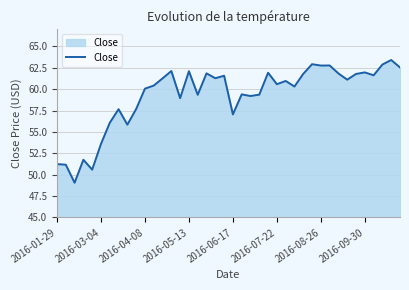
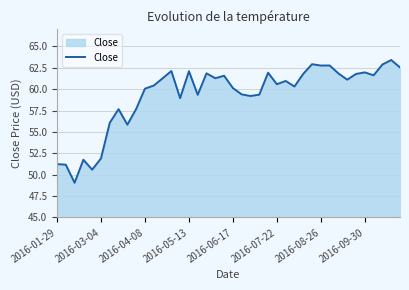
2016-03-04: 54 -> 52
2016-06-17: 57 -> 60
